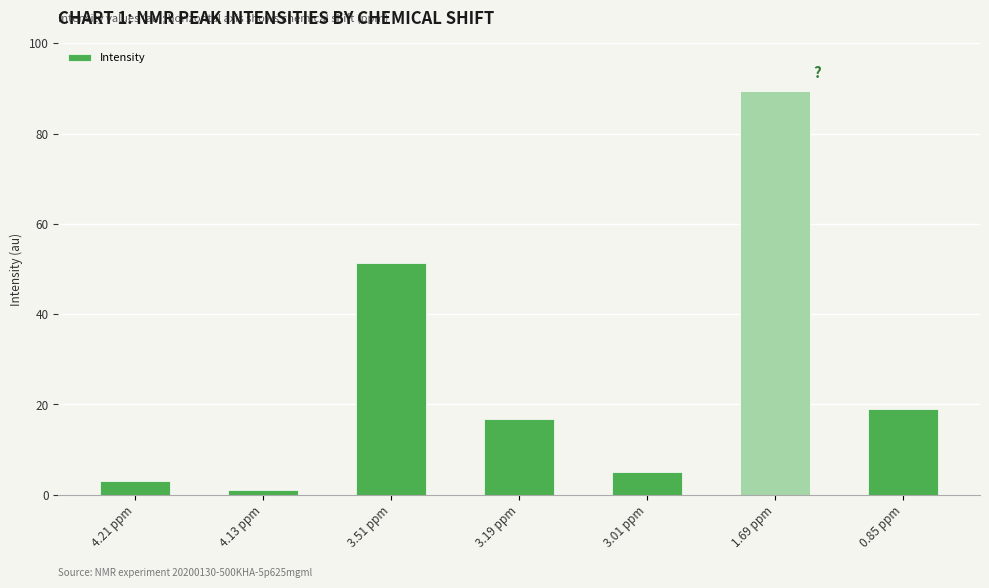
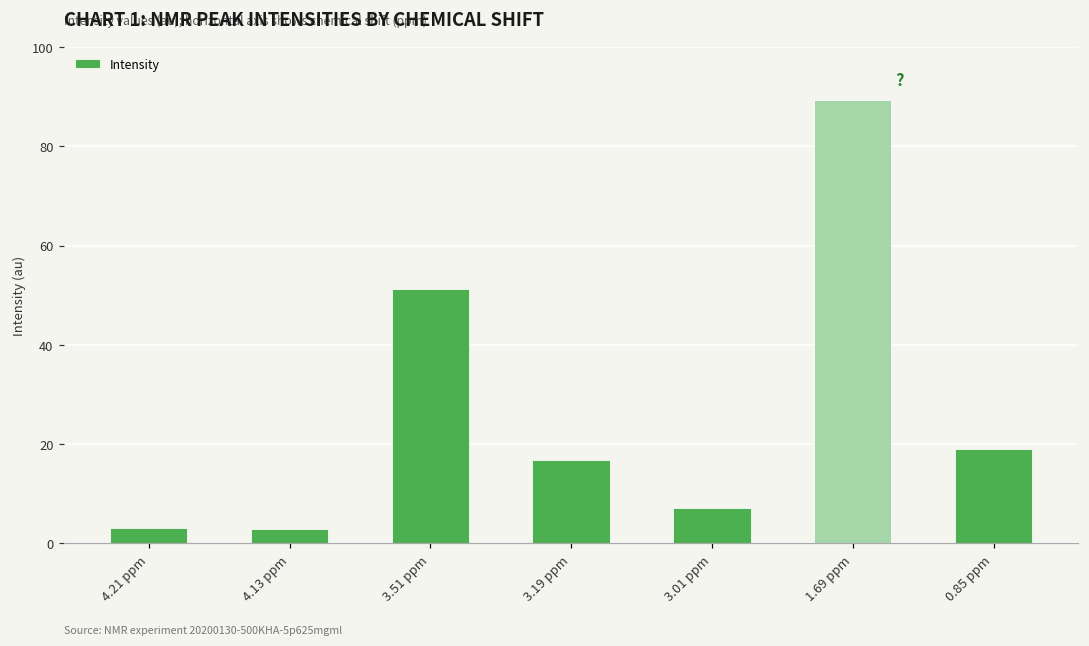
4.13 ppm: 1 -> 3
3.01 ppm: 5 -> 7
